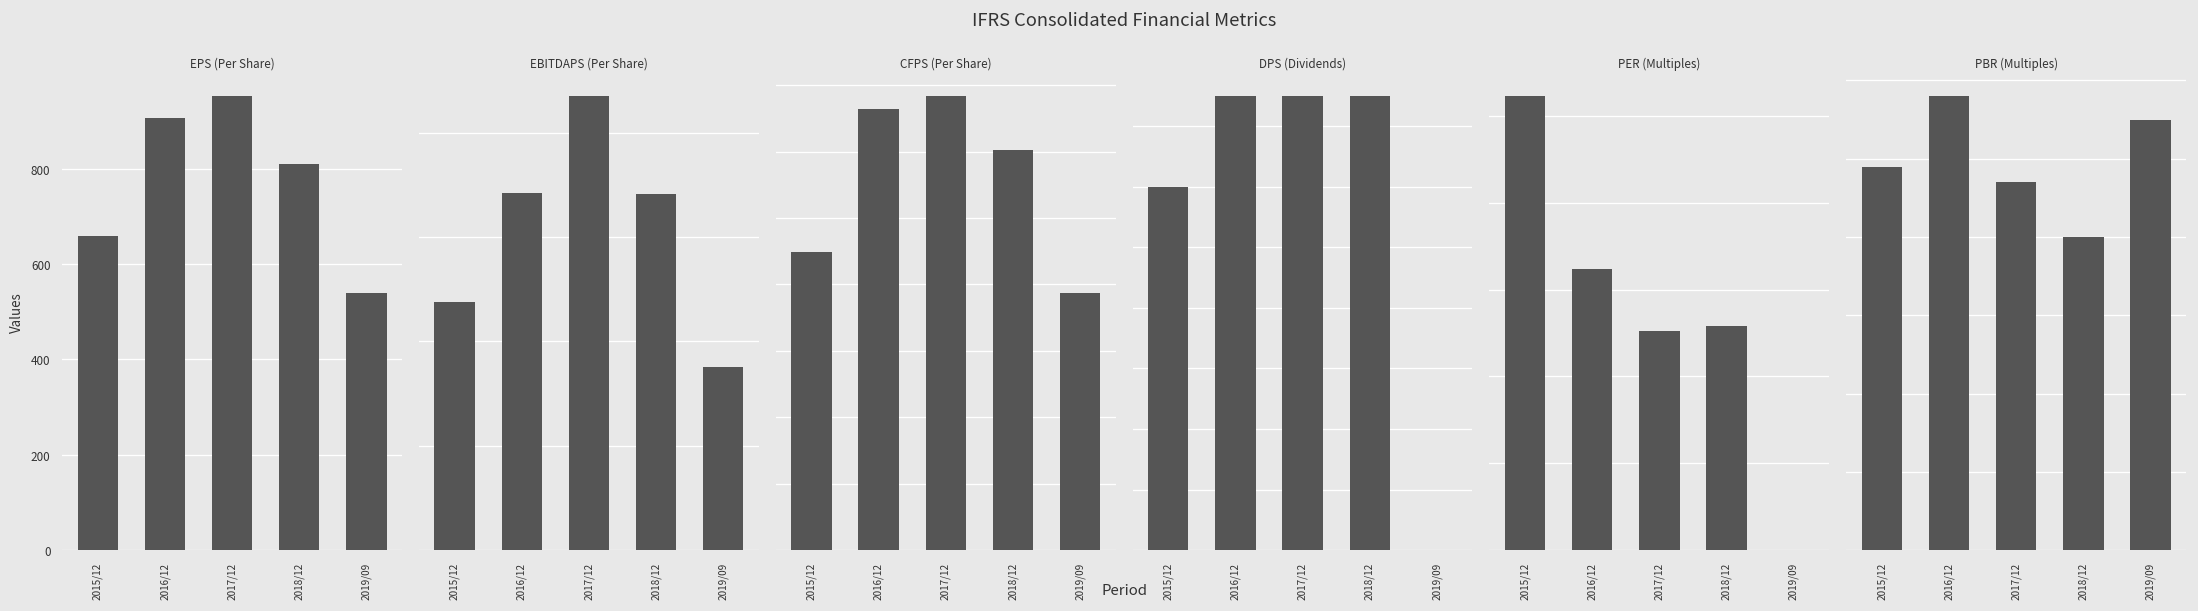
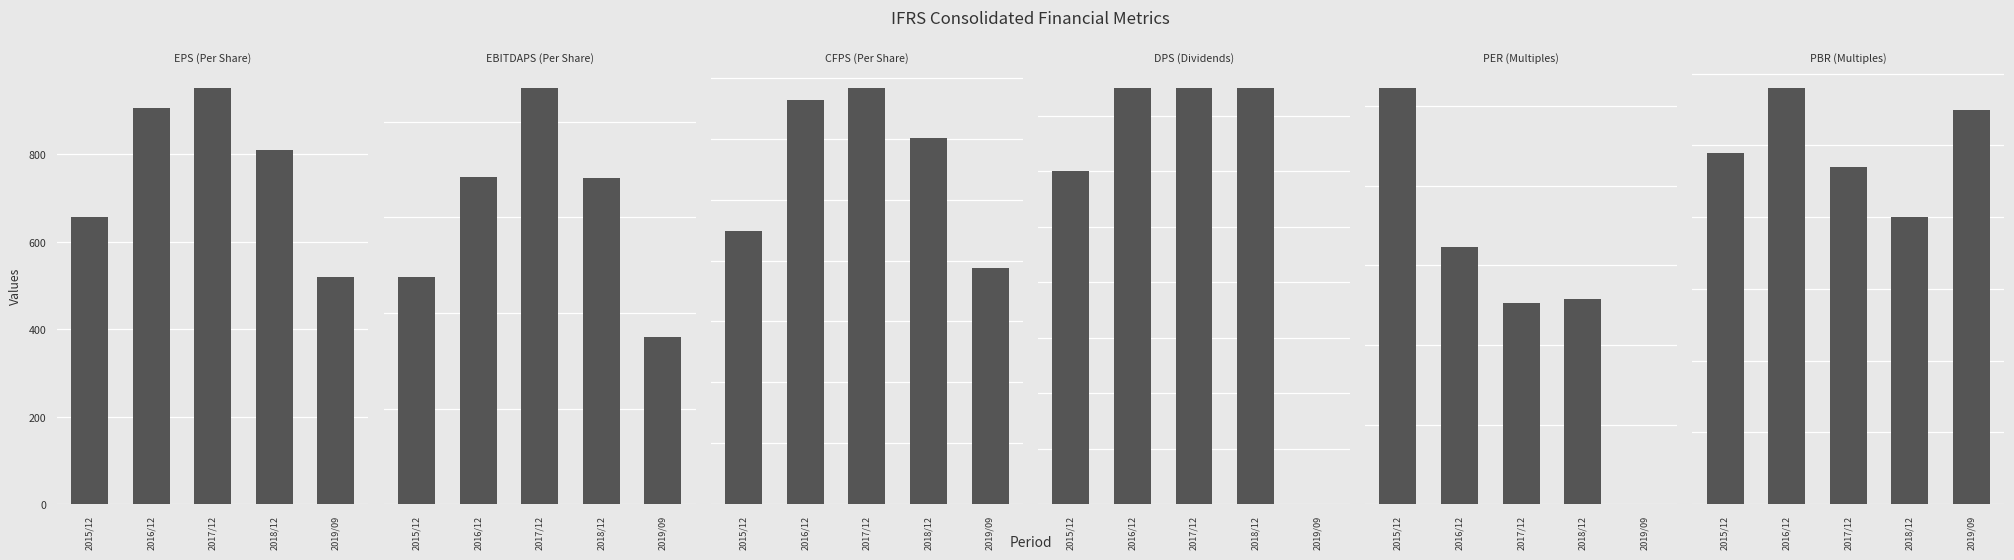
EPS (Per Share), 2019/09: 540 -> 520
